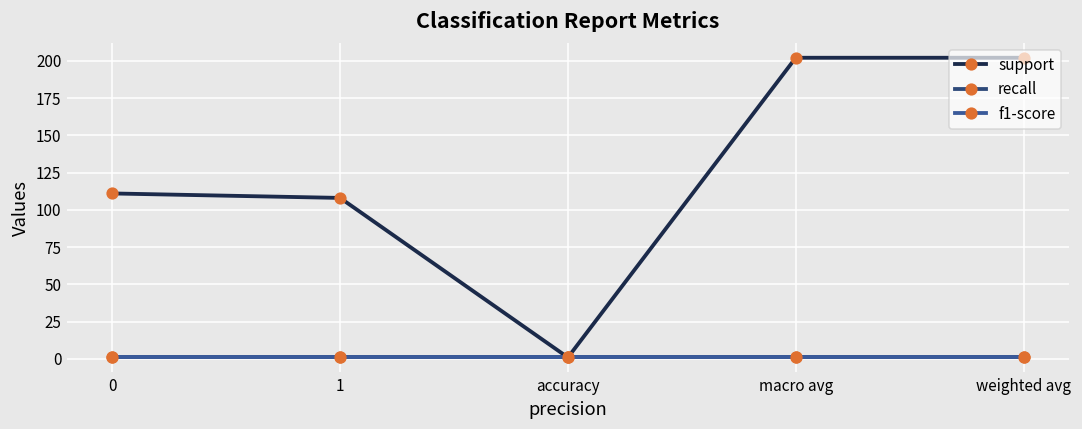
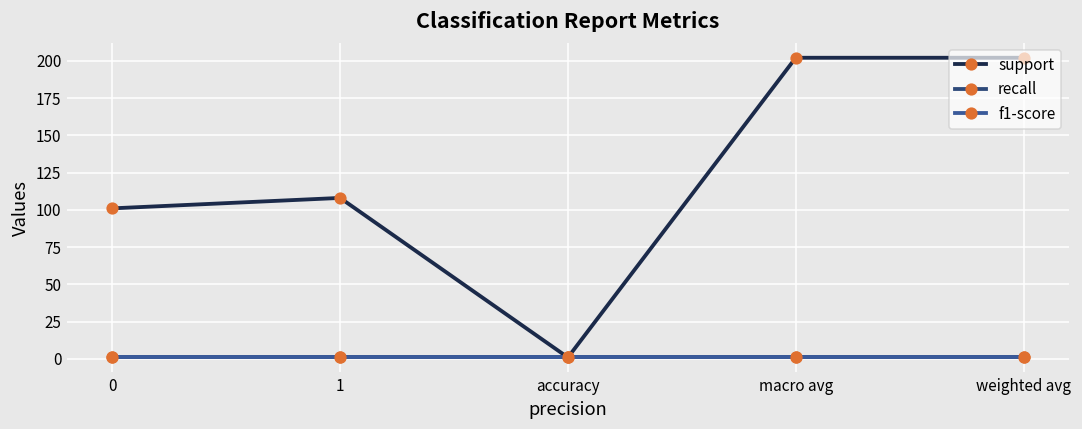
support, 0: 111 -> 101
